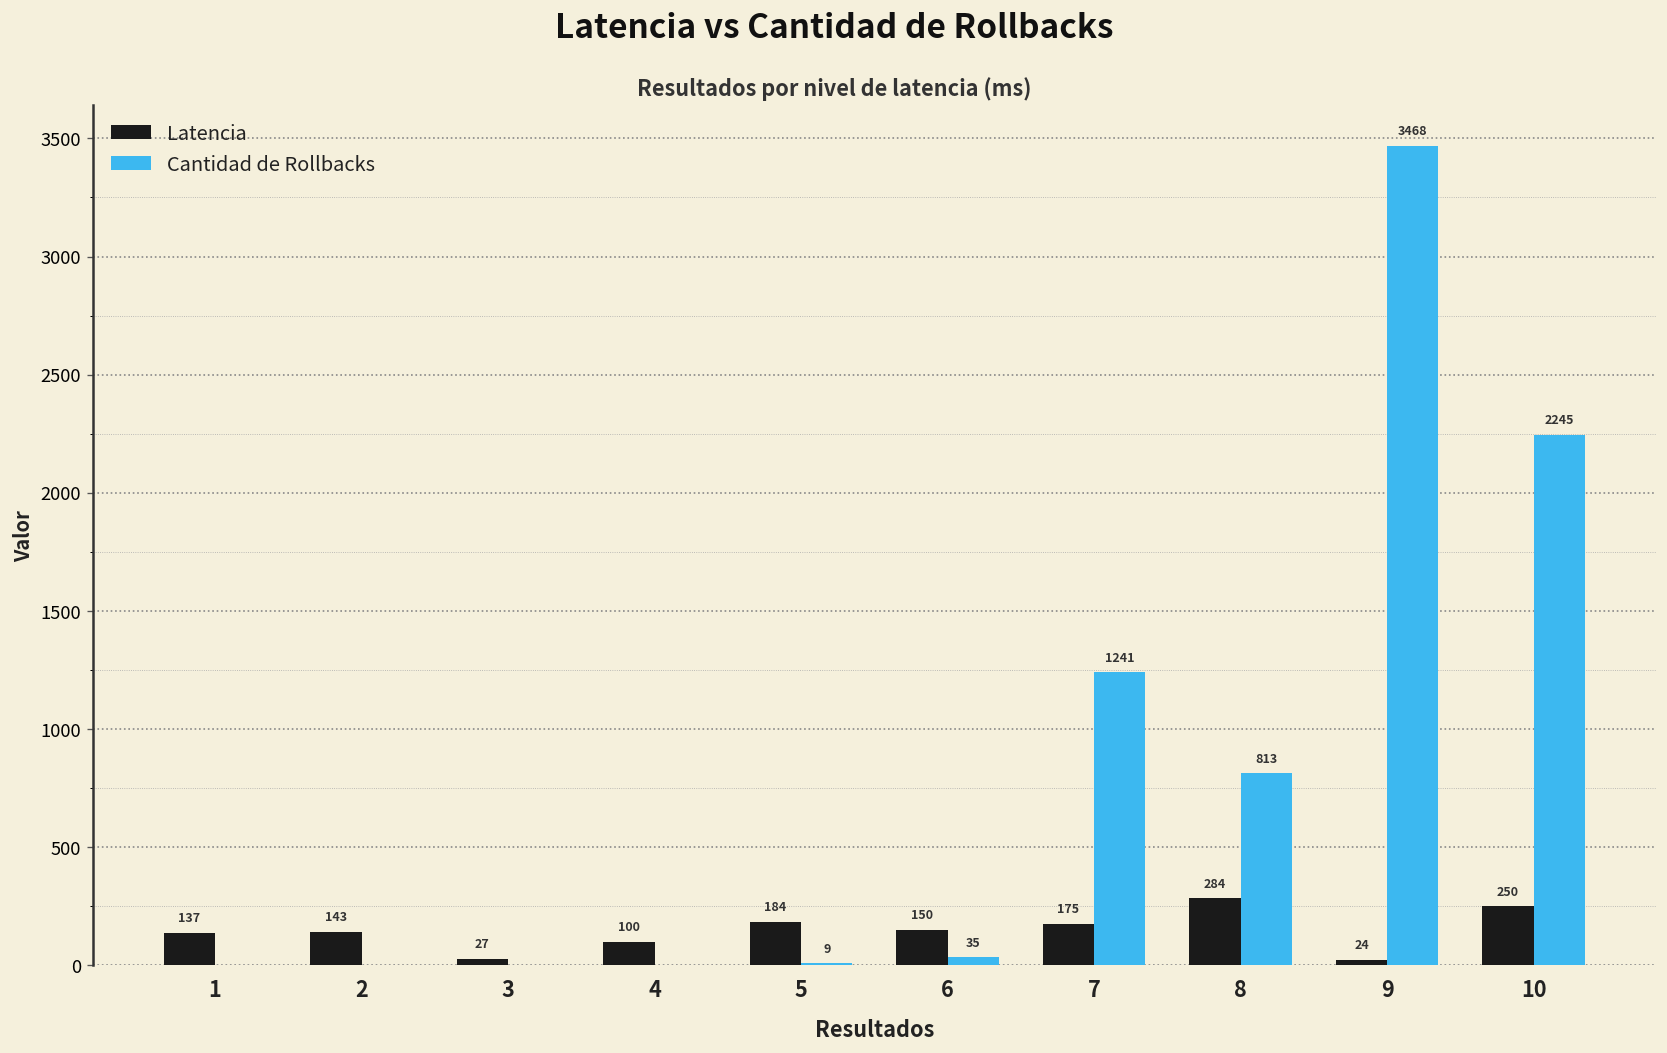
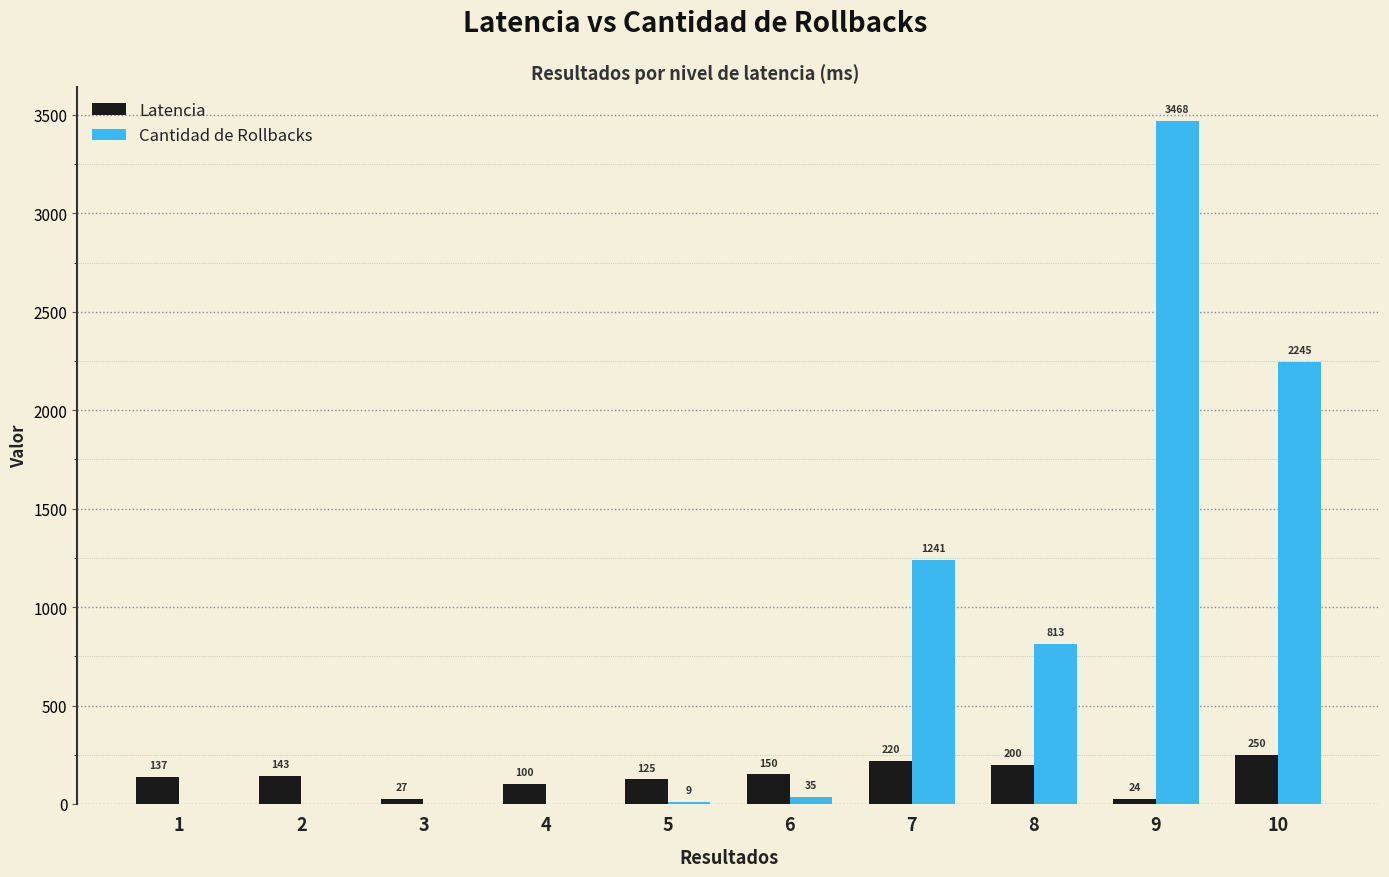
Latencia, 5: 184 -> 125
Latencia, 7: 175 -> 220
Latencia, 8: 284 -> 200
